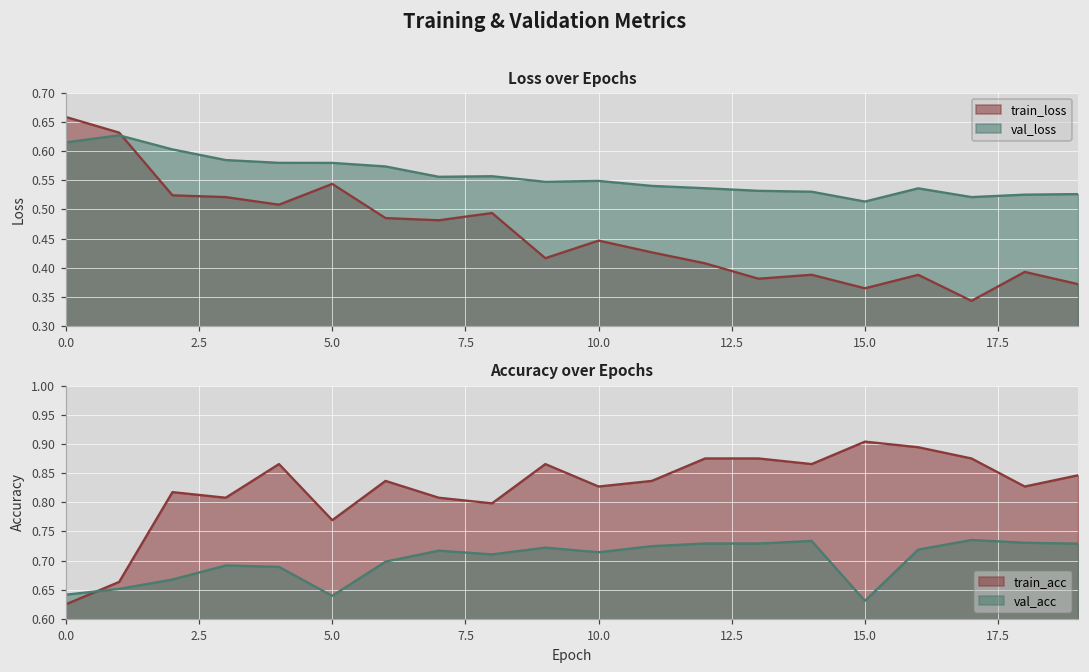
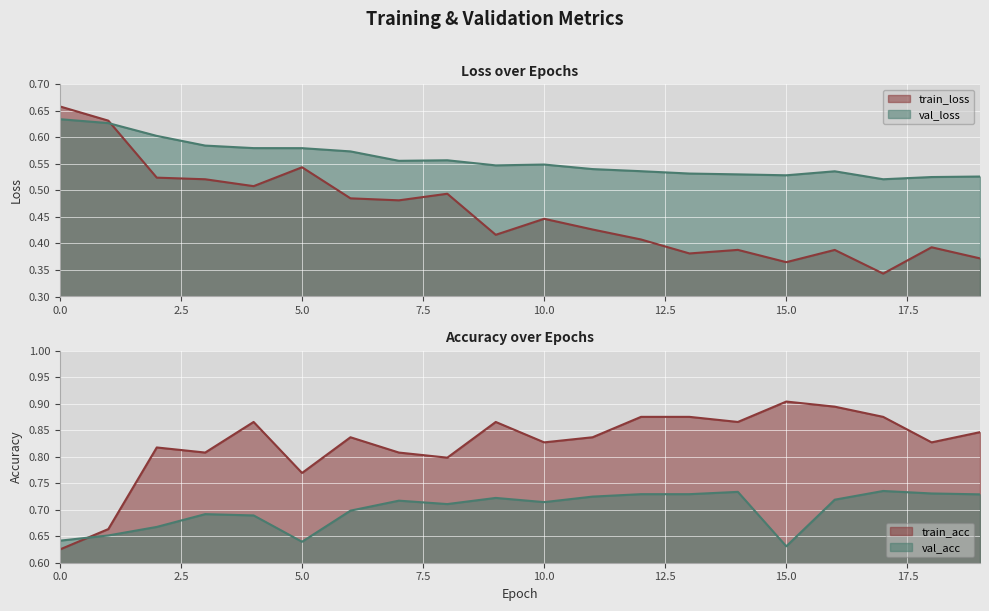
Loss over Epochs, val_loss, 0.0: 0.61 -> 0.63
Loss over Epochs, val_loss, 15.0: 0.51 -> 0.53
